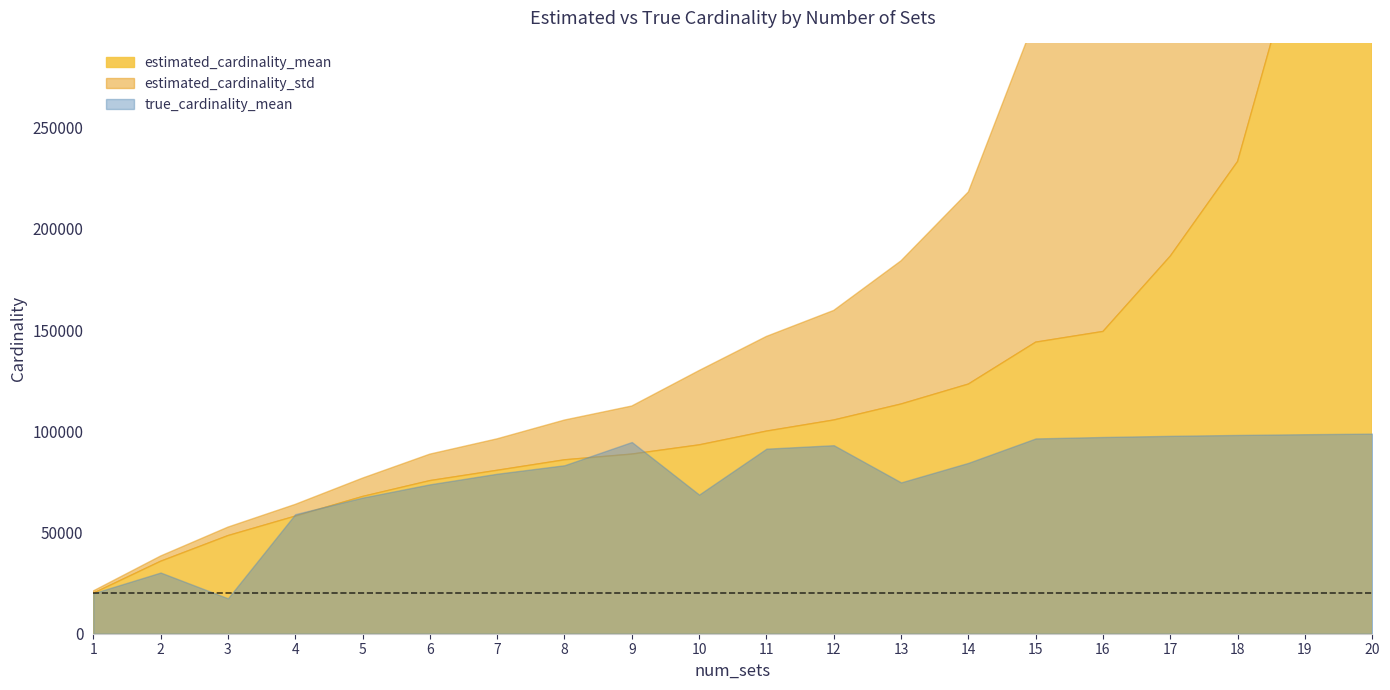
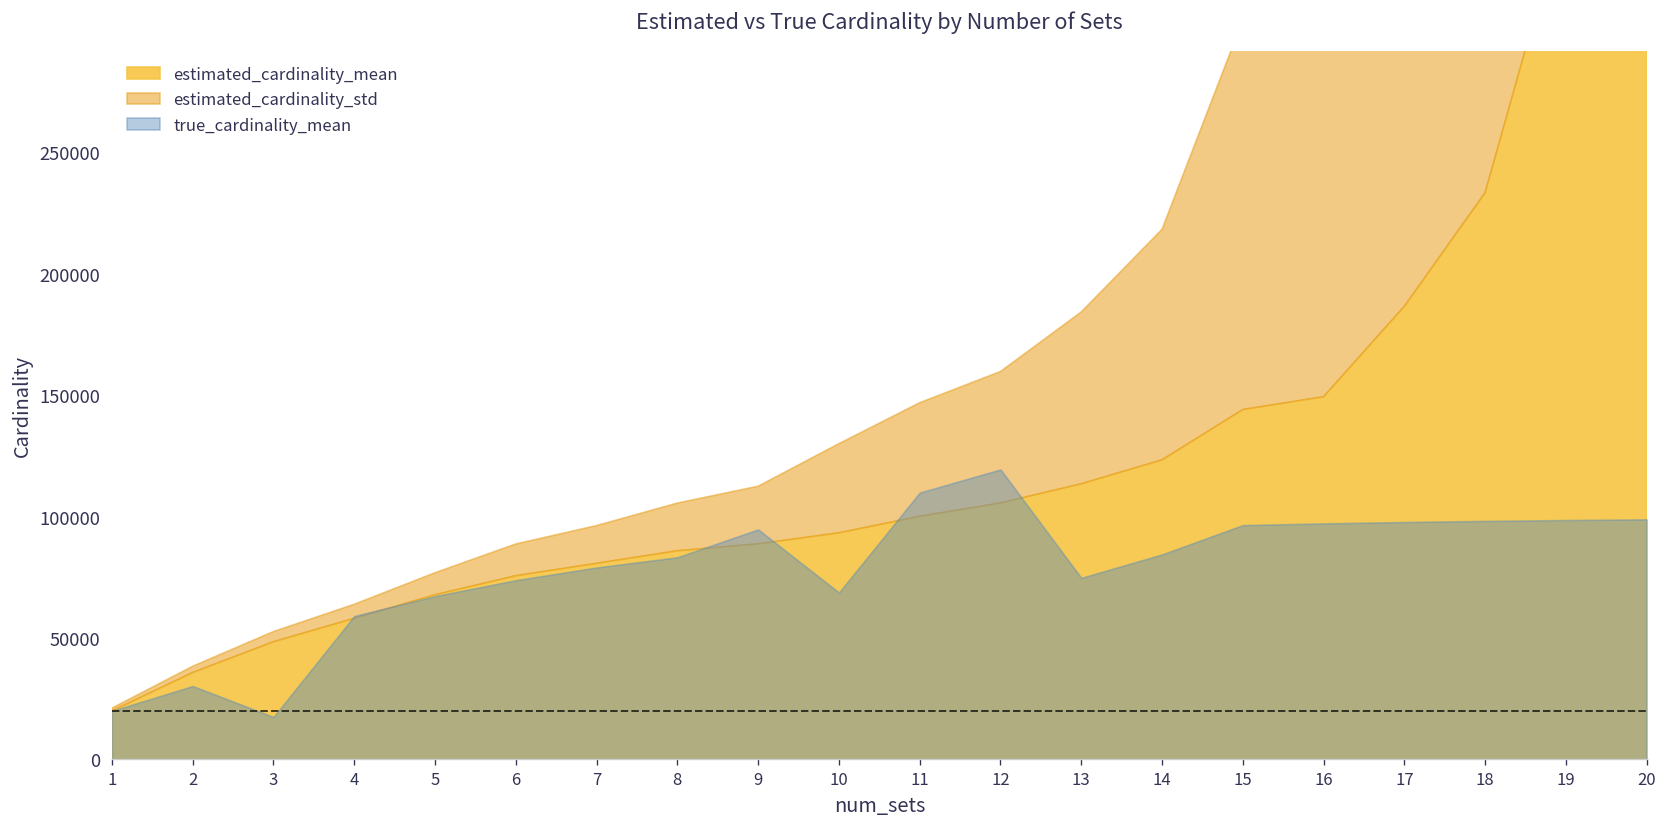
true_cardinality_mean, 11: 91000 -> 110000
true_cardinality_mean, 12: 93000 -> 119000
